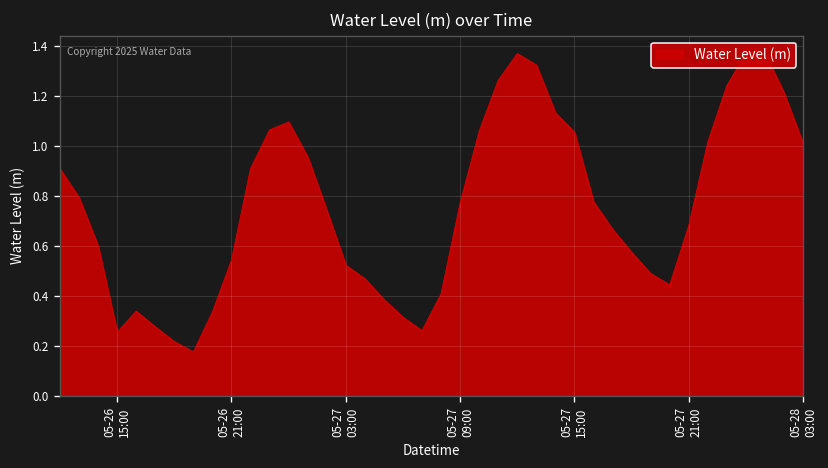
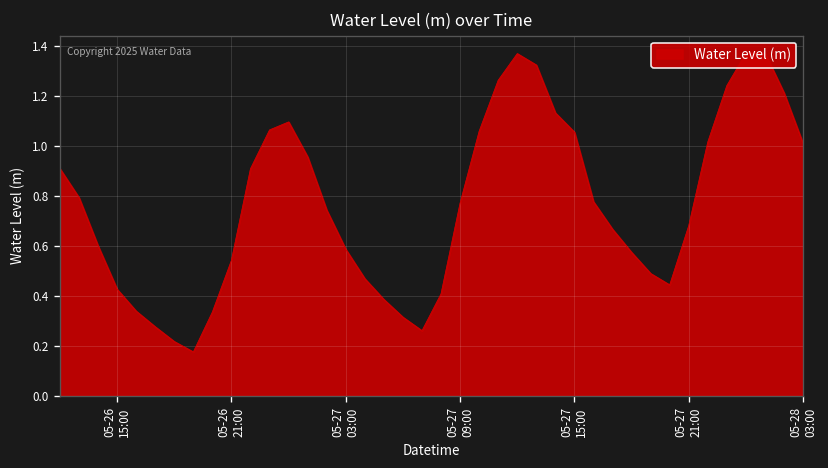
05-26 15:00: 0.25 -> 0.43
05-27 03:00: 0.52 -> 0.59
